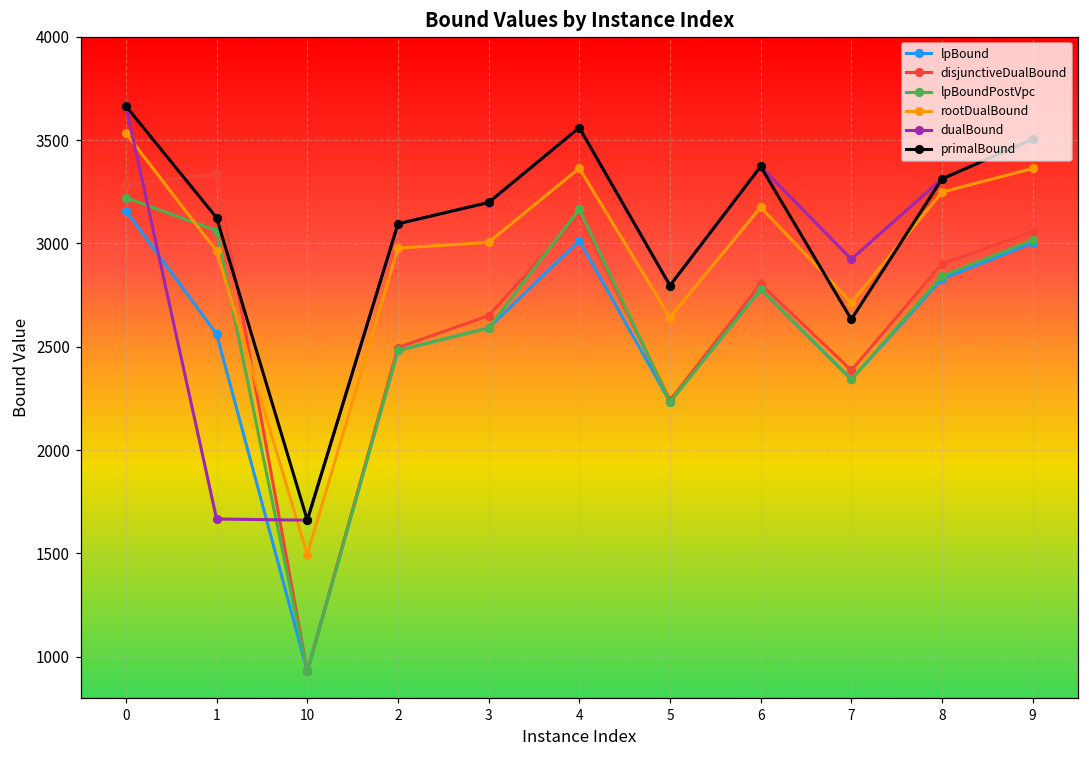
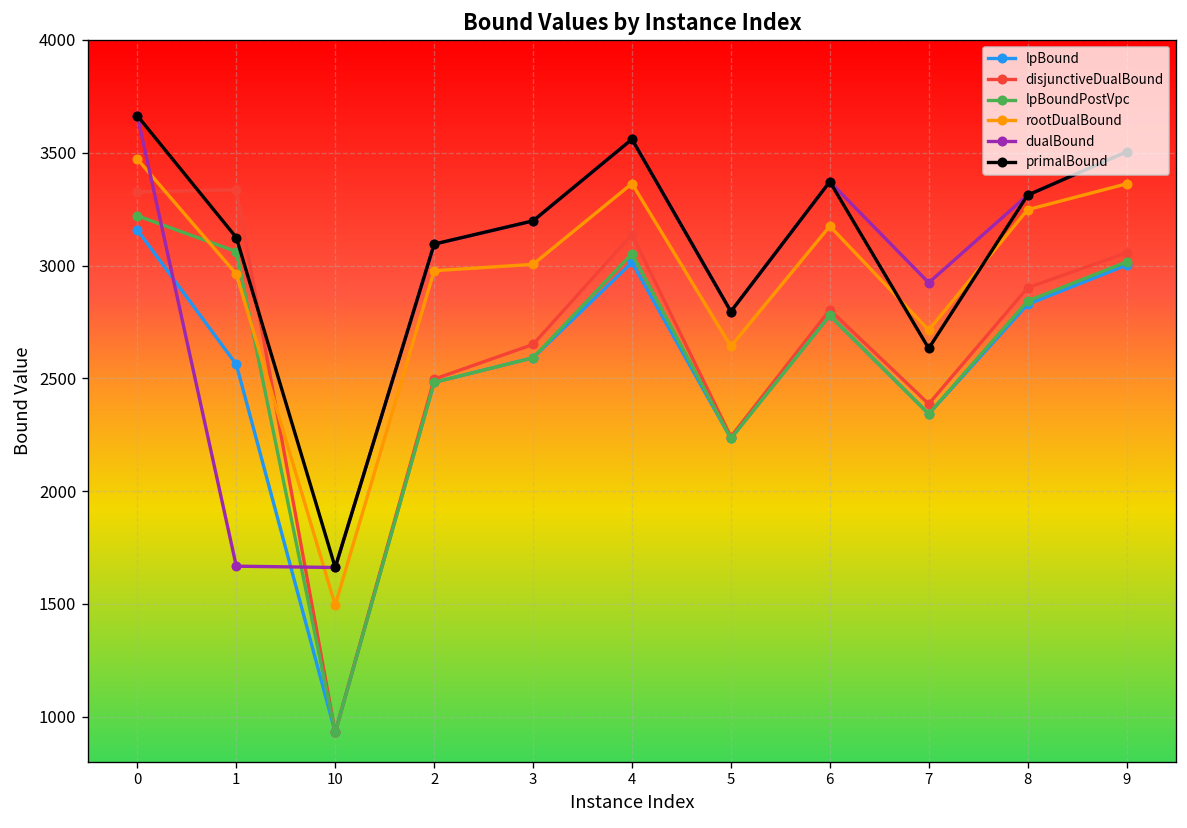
disjunctiveDualBound, 0: 3280 -> 3330
rootDualBound, 0: 3530 -> 3470
lpBoundPostVpc, 4: 3160 -> 3050
